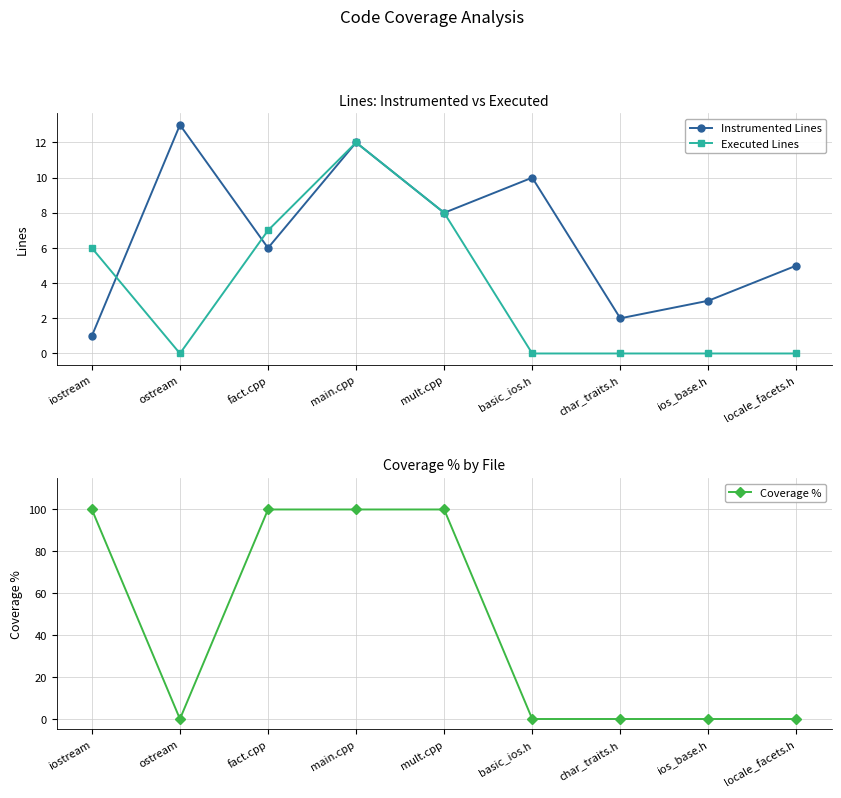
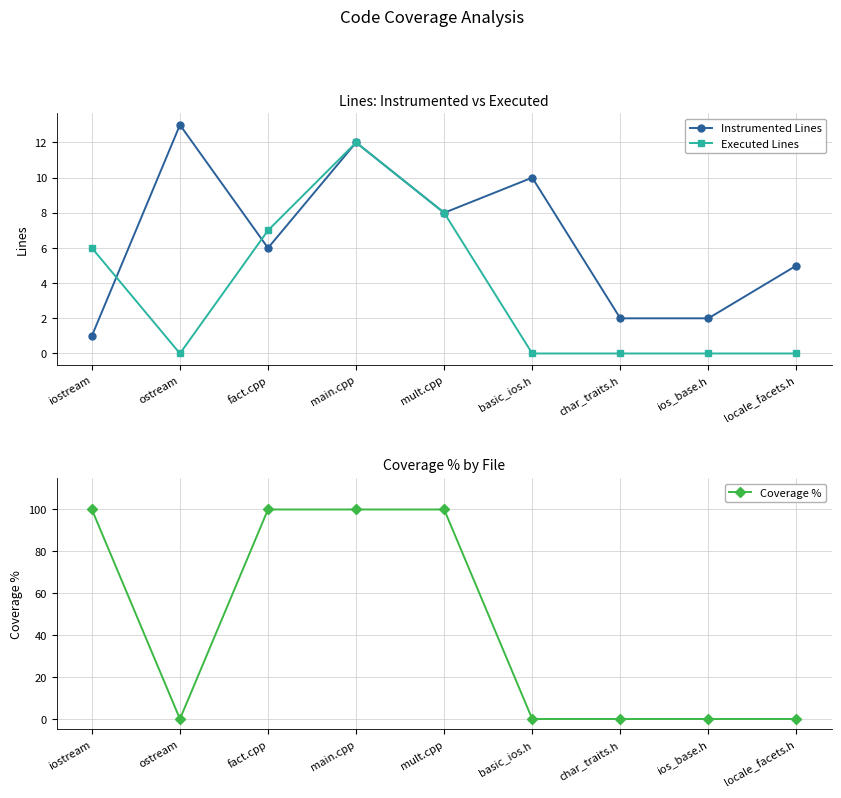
Lines: Instrumented vs Executed, Instrumented Lines, ios_base.h: 3 -> 2
